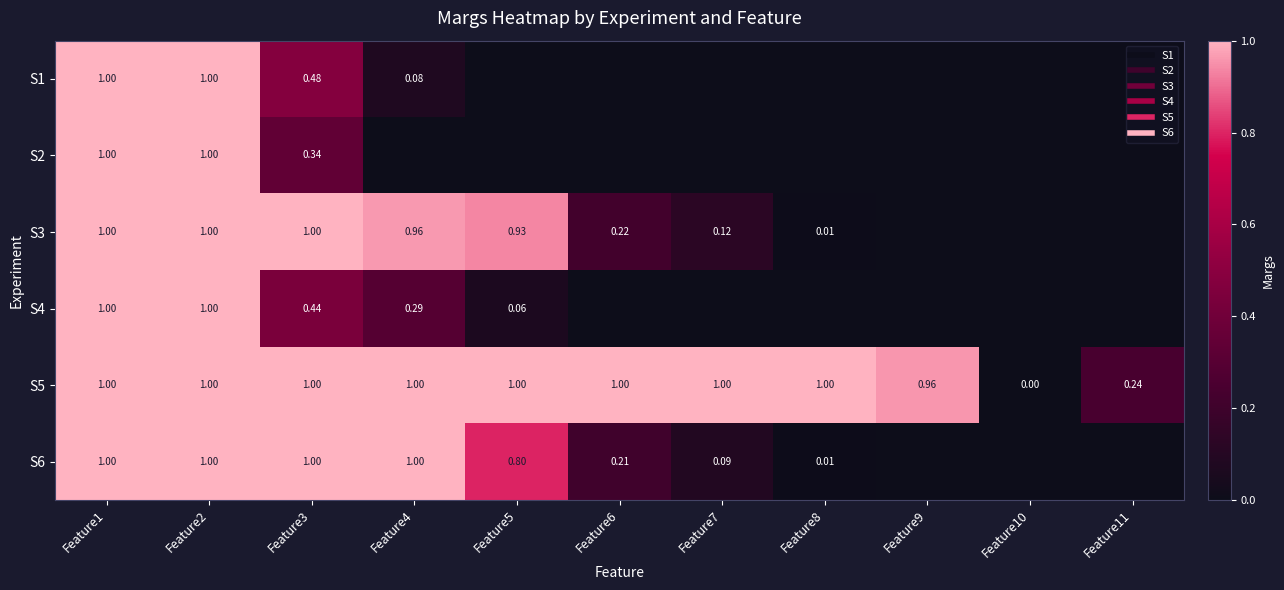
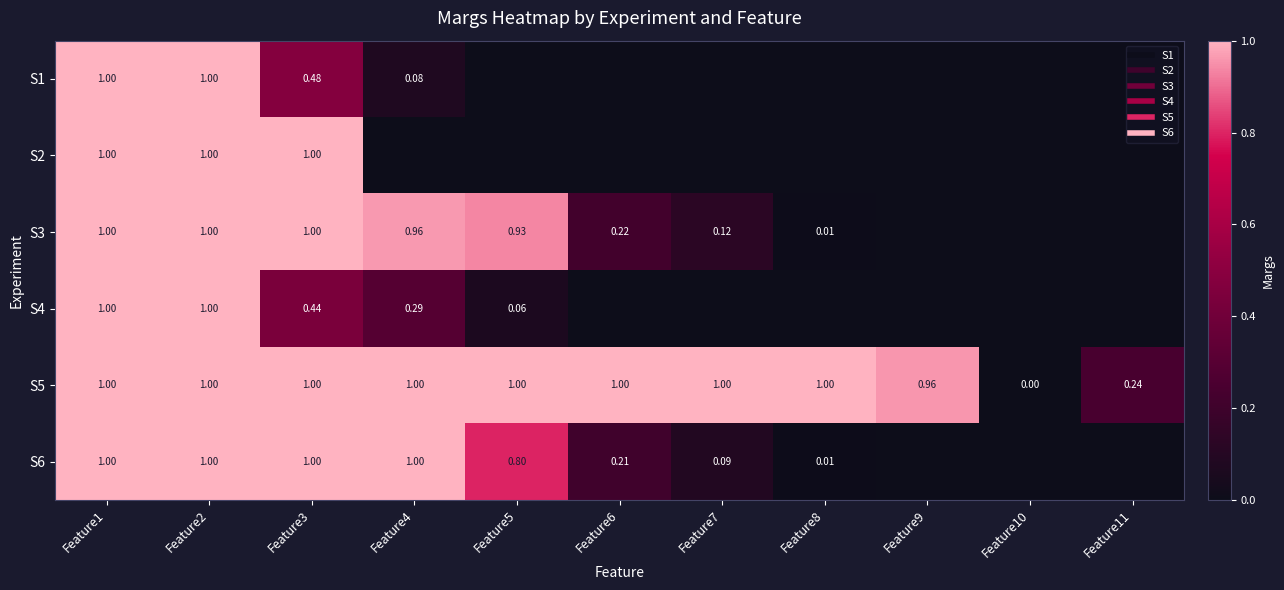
S2, Feature3: 0.34 -> 1.00
